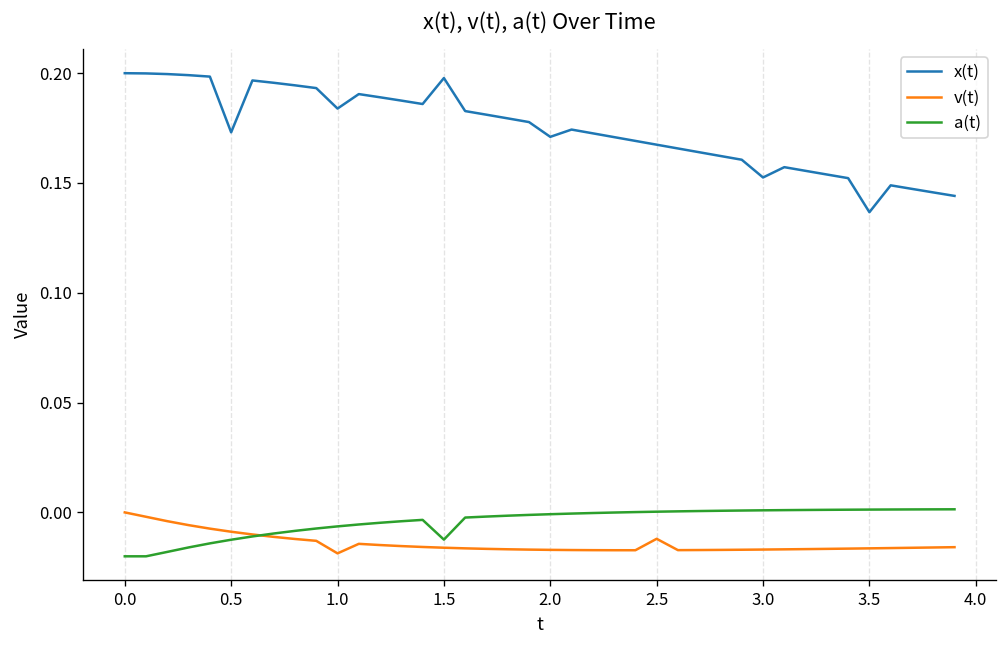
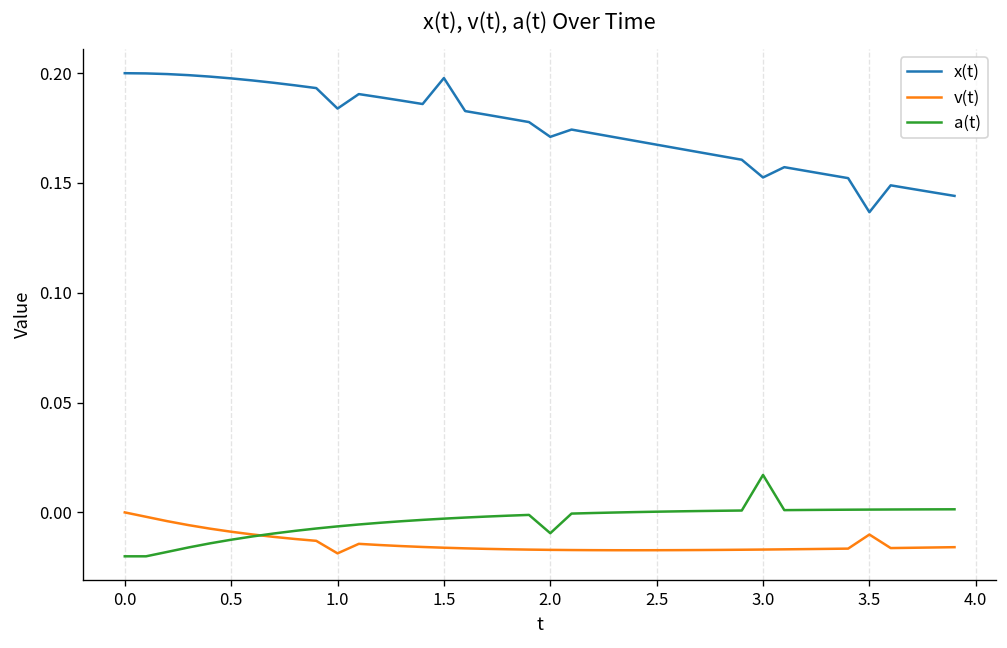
x(t), 0.5: 0.173 -> 0.198
a(t), 1.5: -0.012 -> -0.003
a(t), 2.0: -0.001 -> -0.009
v(t), 2.5: -0.012 -> -0.017
a(t), 3.0: 0.001 -> 0.017
v(t), 3.5: -0.016 -> -0.010
